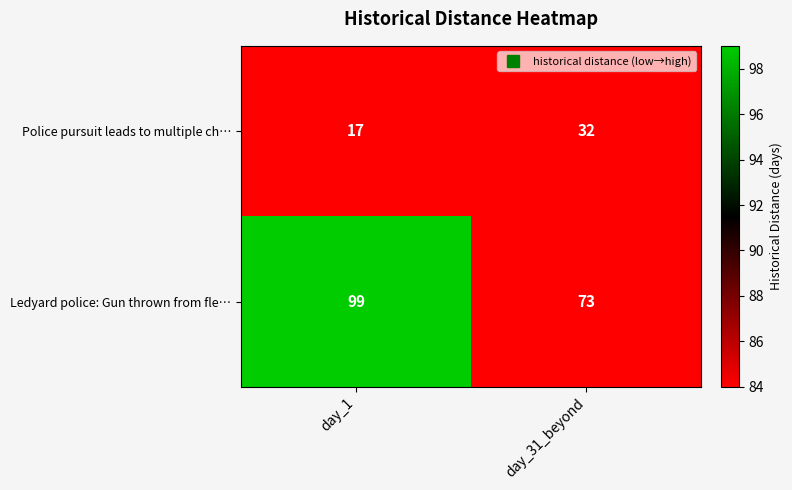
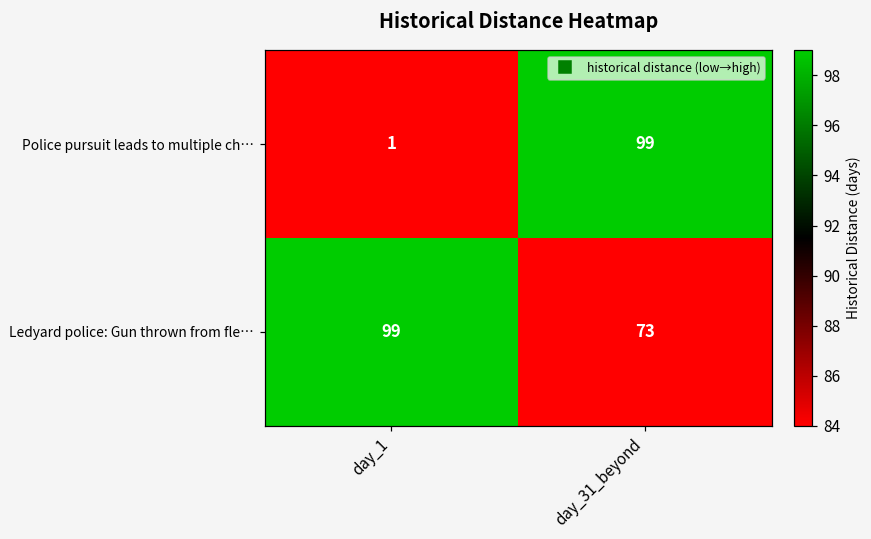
Police pursuit leads to multiple ch…, day_1: 17 -> 1
Police pursuit leads to multiple ch…, day_31_beyond: 32 -> 99
